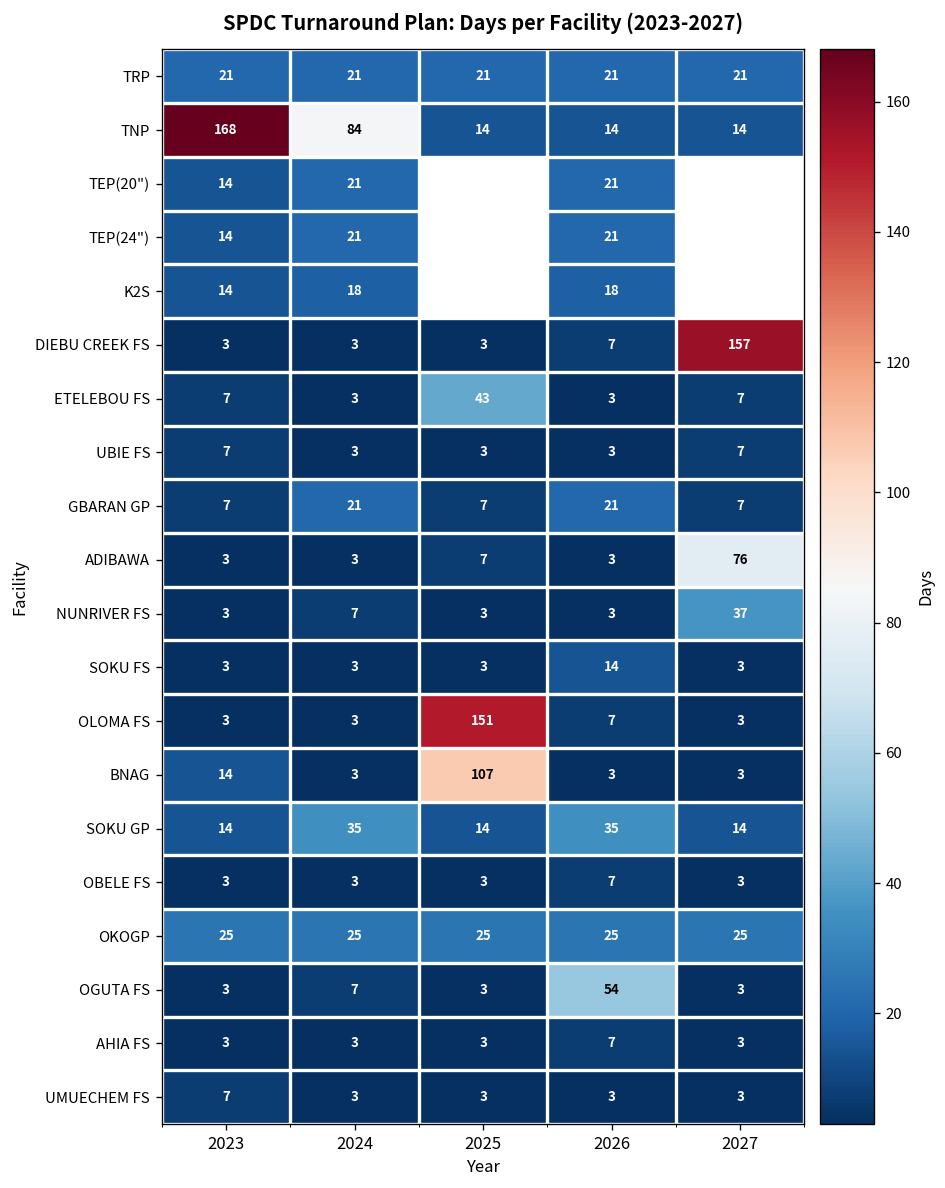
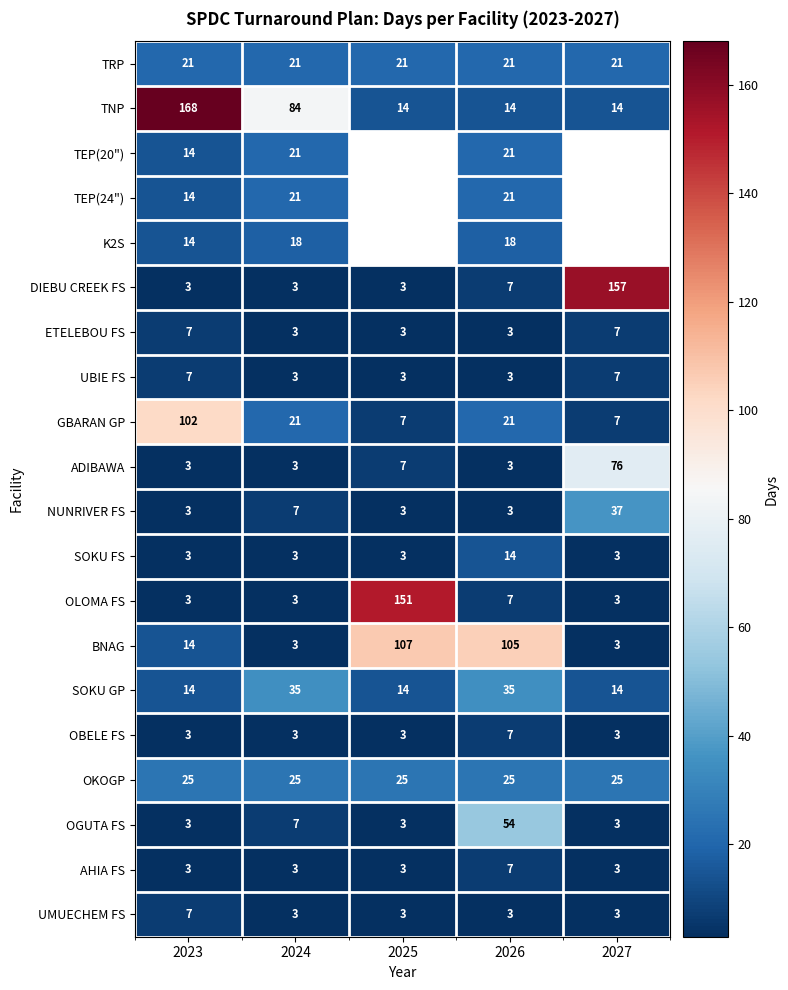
ETELEBOU FS, 2025: 43 -> 3
GBARAN GP, 2023: 7 -> 102
BNAG, 2026: 3 -> 105
